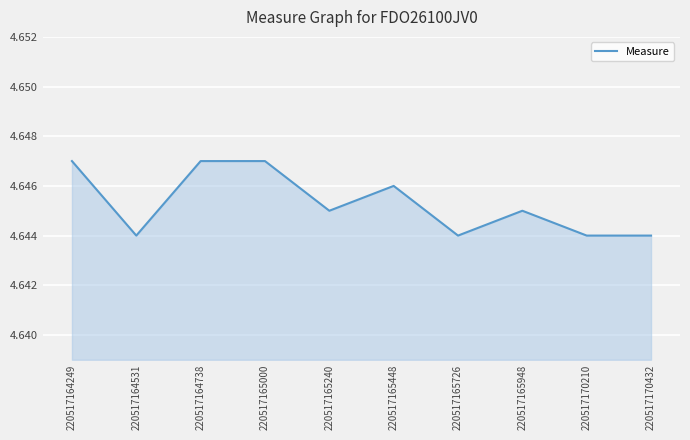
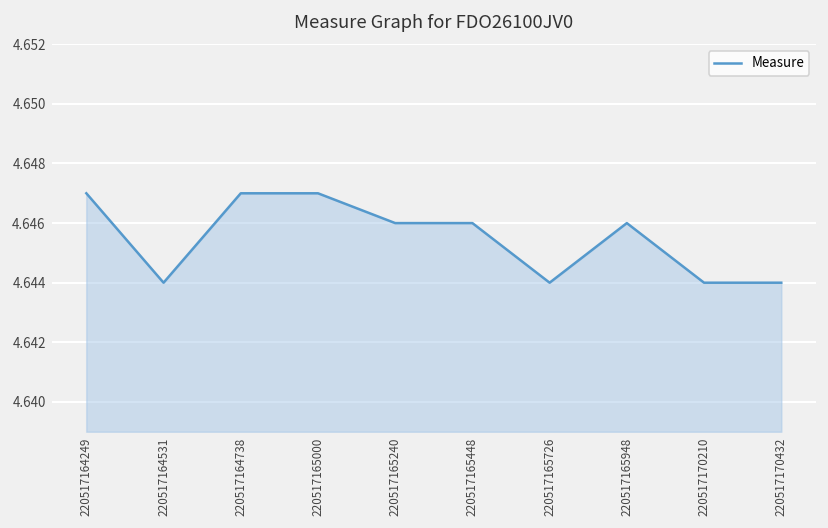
220517165240: 4.645 -> 4.646
220517165948: 4.645 -> 4.646
